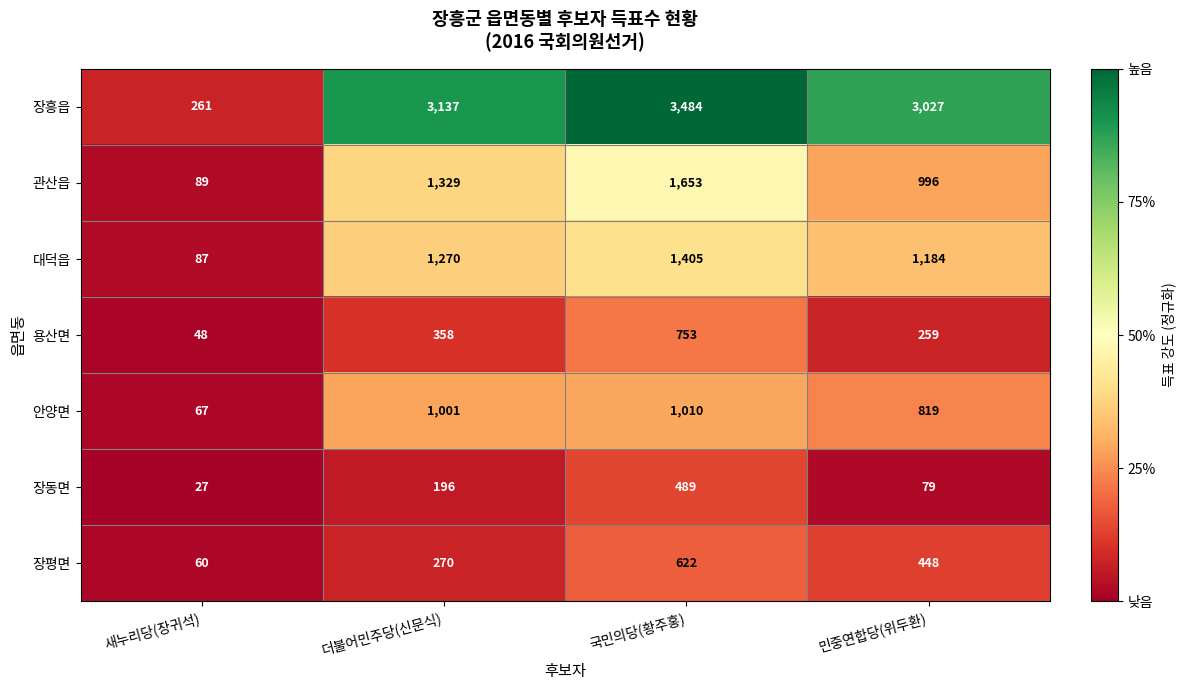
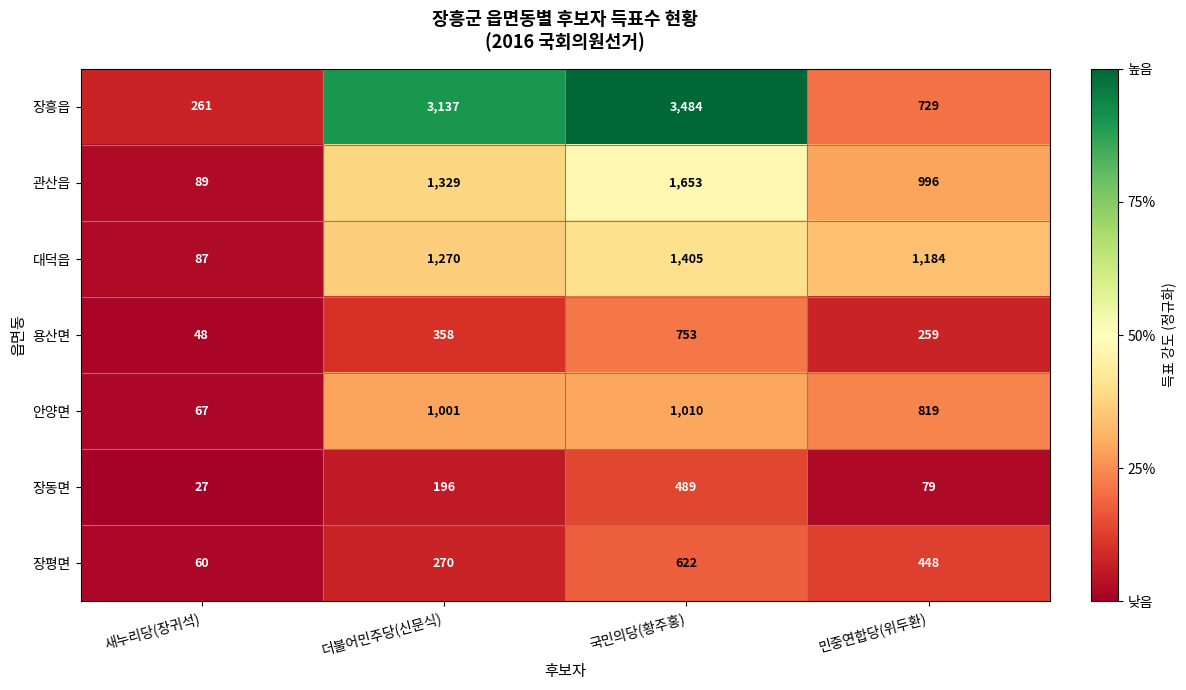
장흥읍, 민중연합당(위두환): 3,027 -> 729
